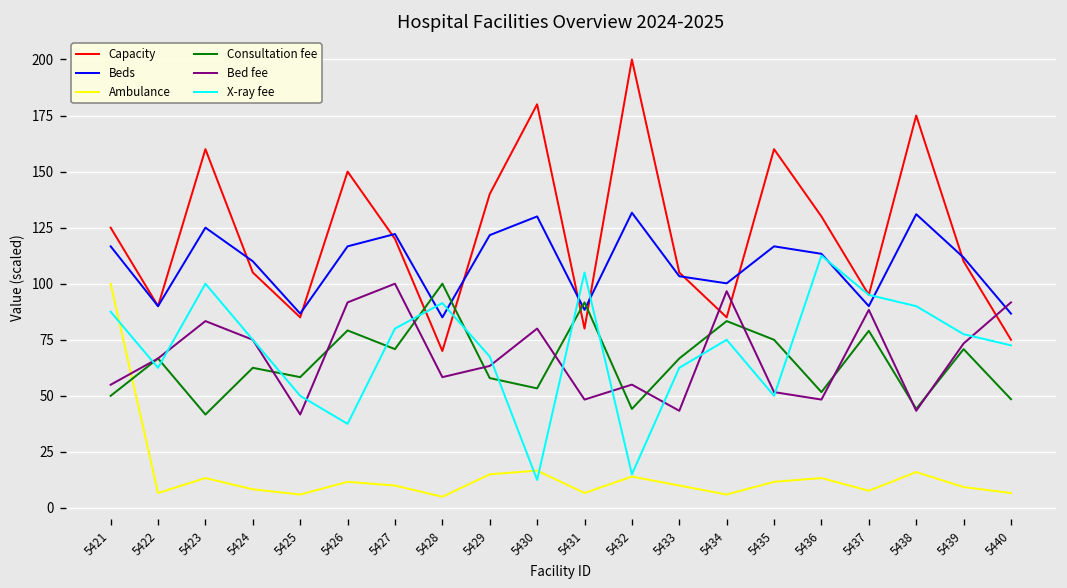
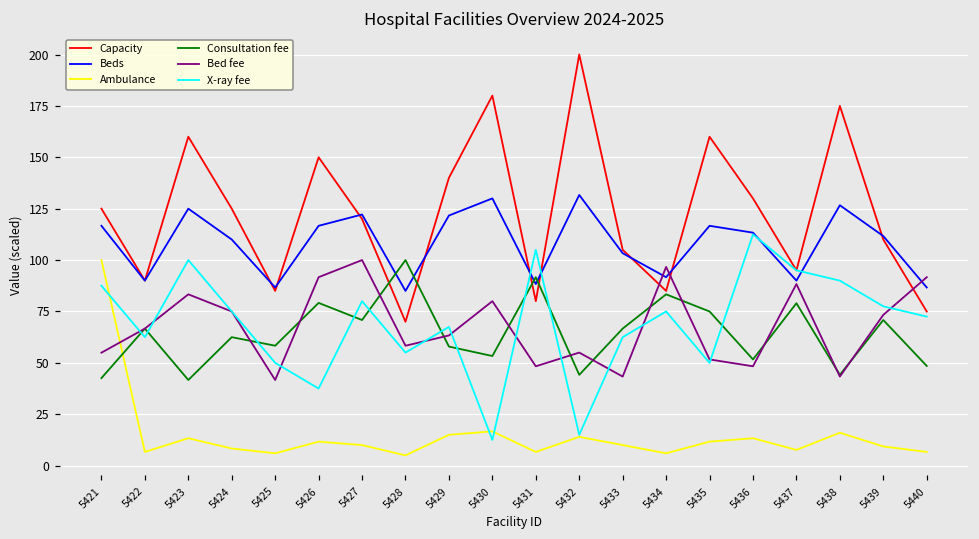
Consultation fee, 5421: 50 -> 43
Capacity, 5424: 105 -> 125
X-ray fee, 5428: 91 -> 55
Beds, 5434: 100 -> 92
Beds, 5438: 131 -> 127
